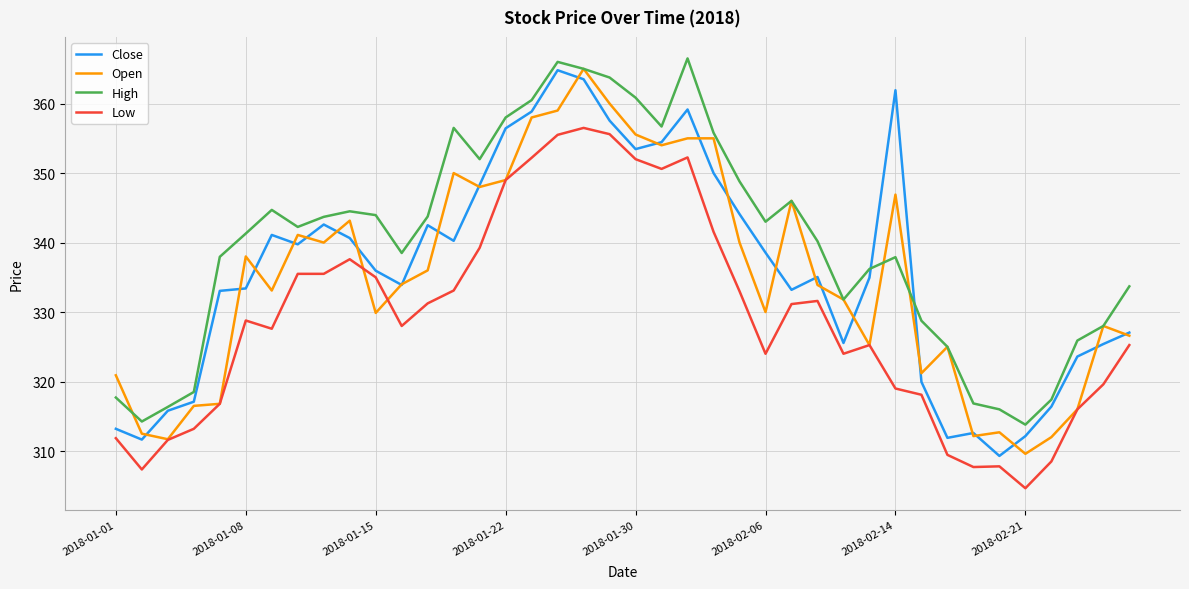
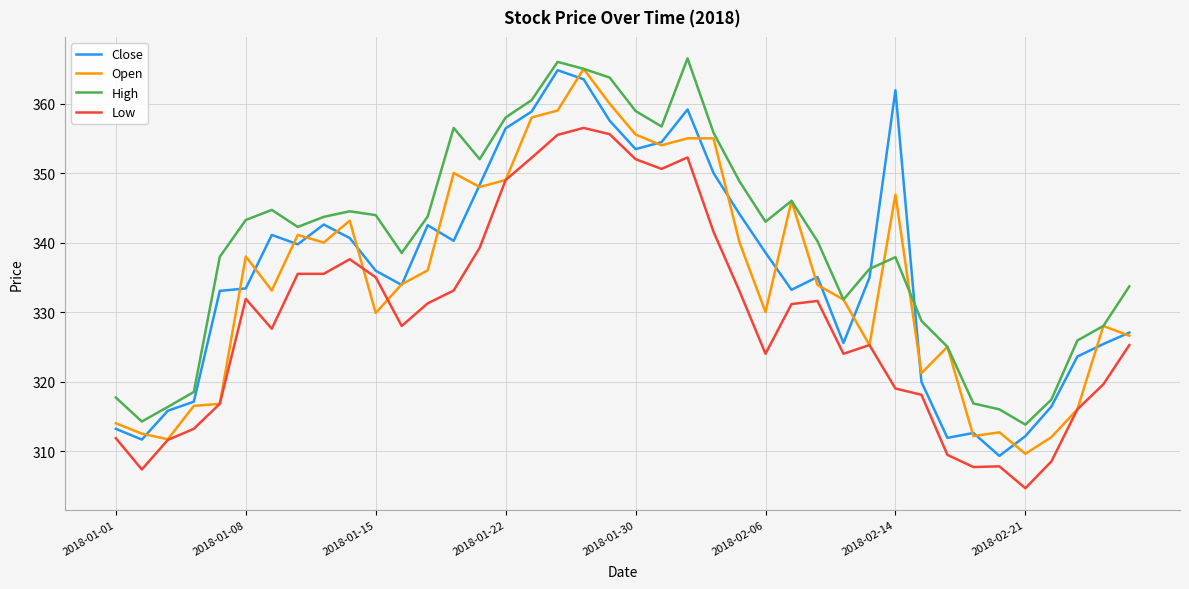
Open, 2018-01-01: 321 -> 314
High, 2018-01-08: 341 -> 343
Low, 2018-01-08: 329 -> 332
High, 2018-01-30: 361 -> 359
